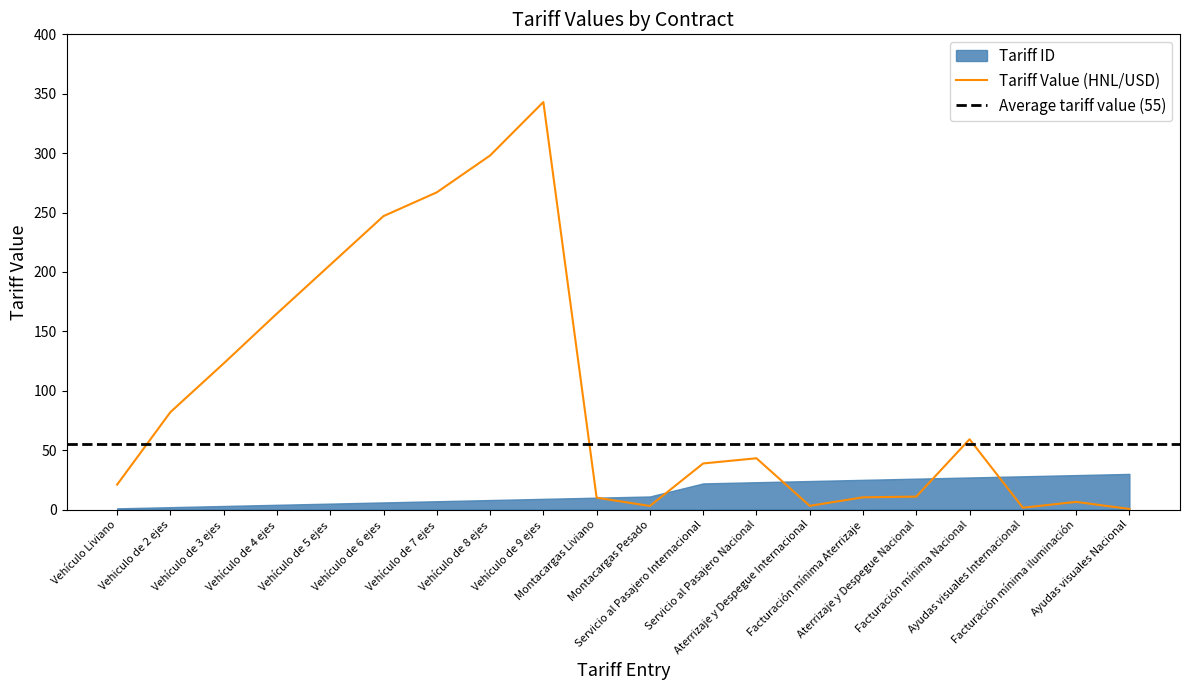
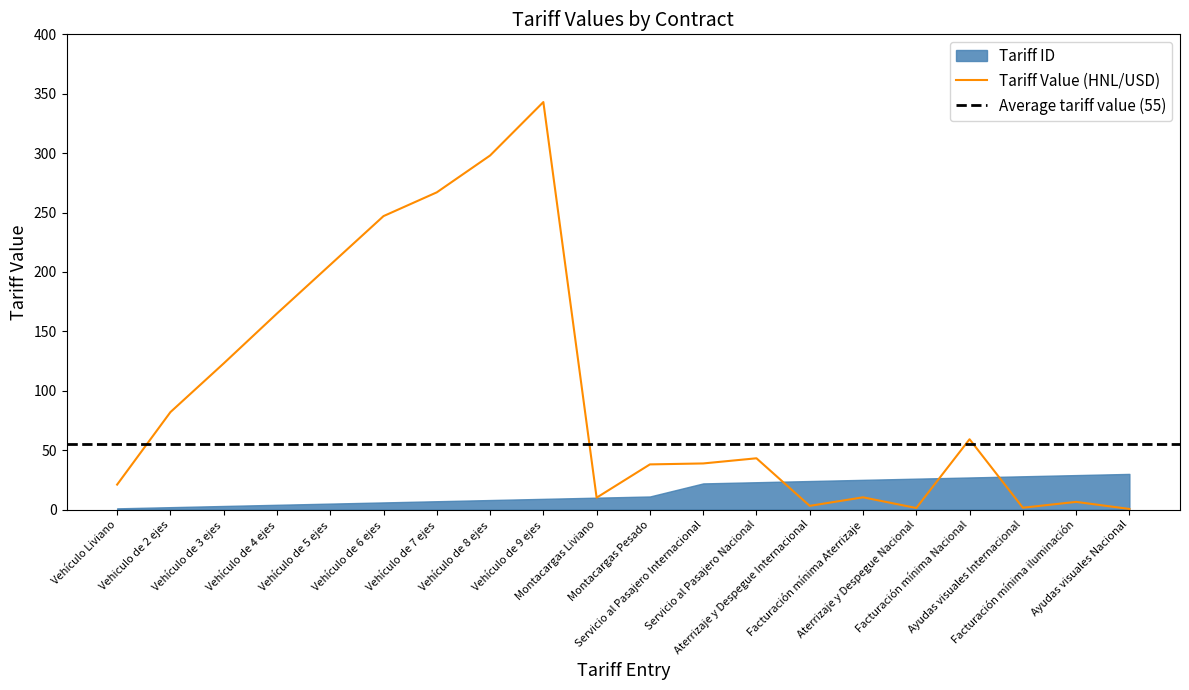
Tariff Value (HNL/USD), Montacargas Pesado: 3 -> 38
Tariff Value (HNL/USD), Aterrizaje y Despegue Nacional: 11 -> 1
